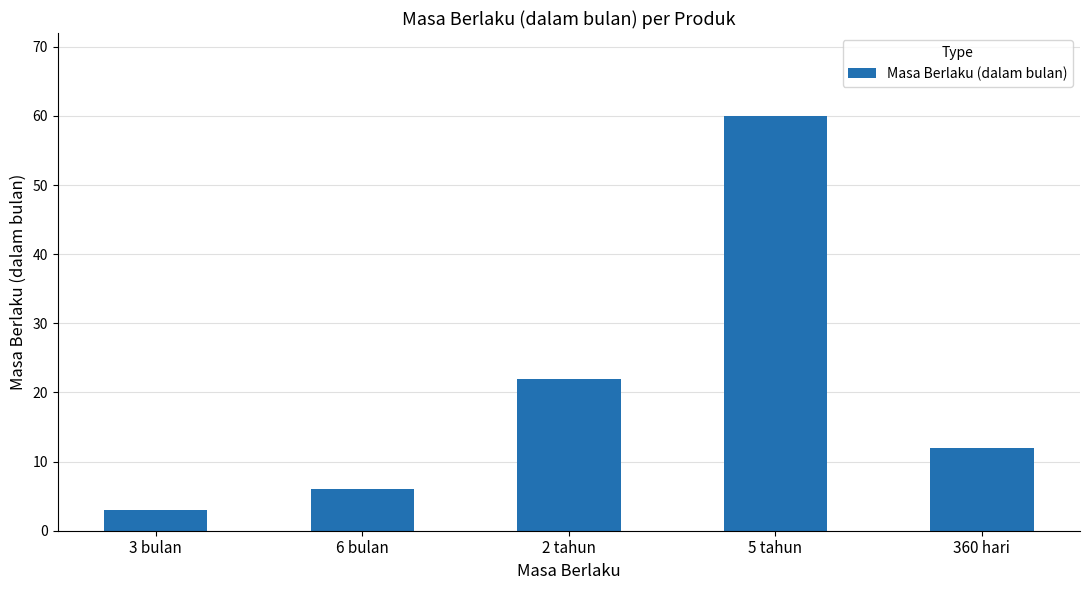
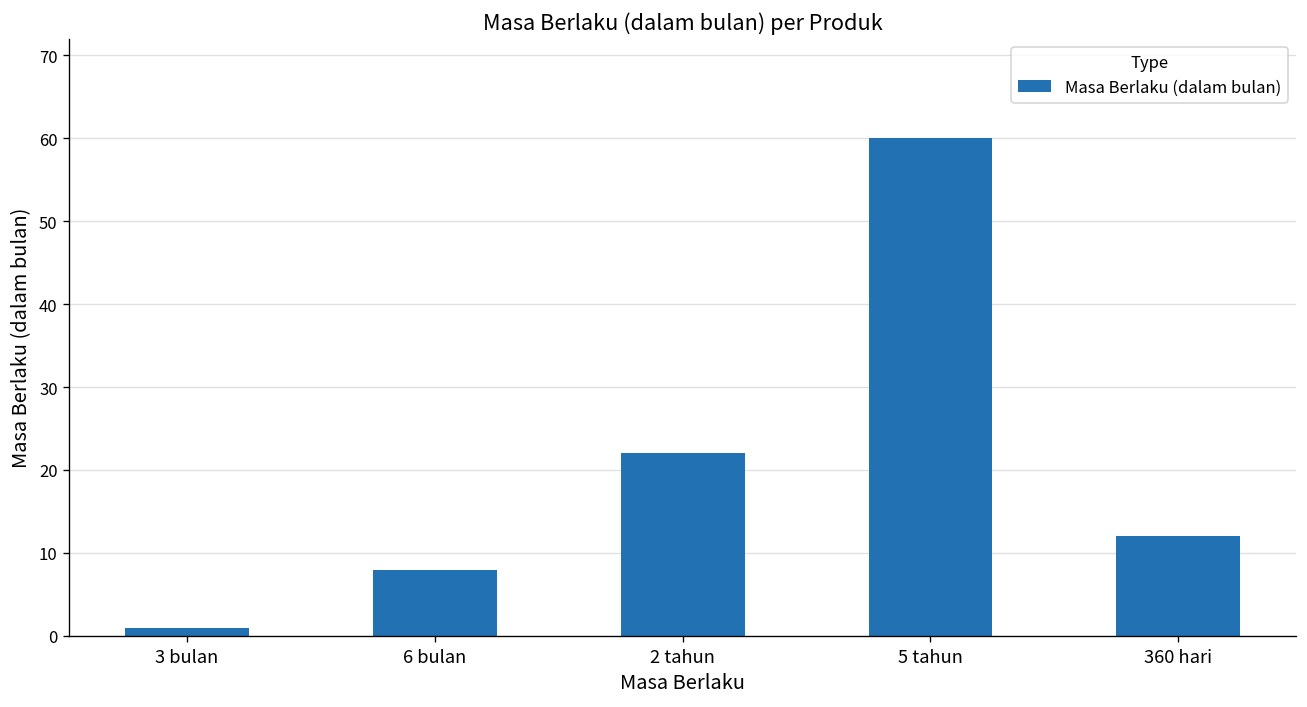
3 bulan: 3 -> 1
6 bulan: 6 -> 8
